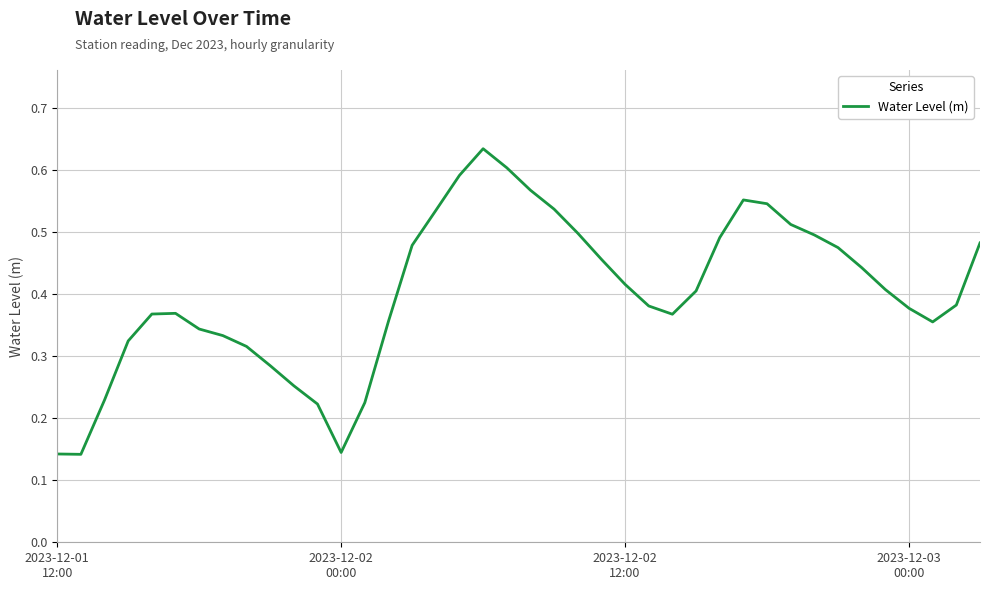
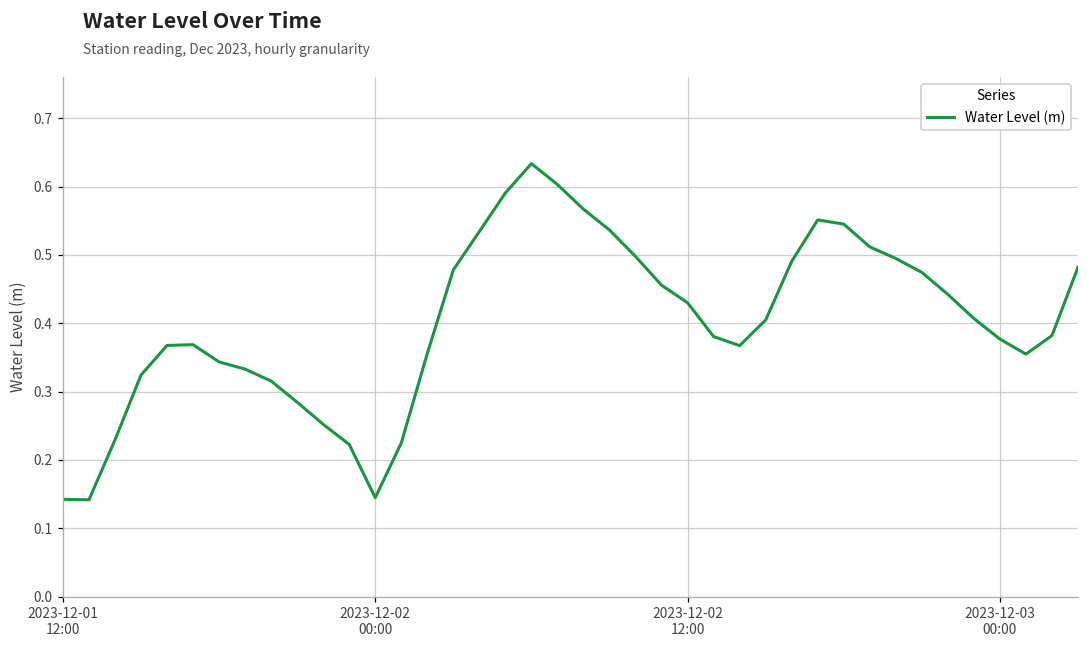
2023-12-02 12:00: 0.42 -> 0.43
